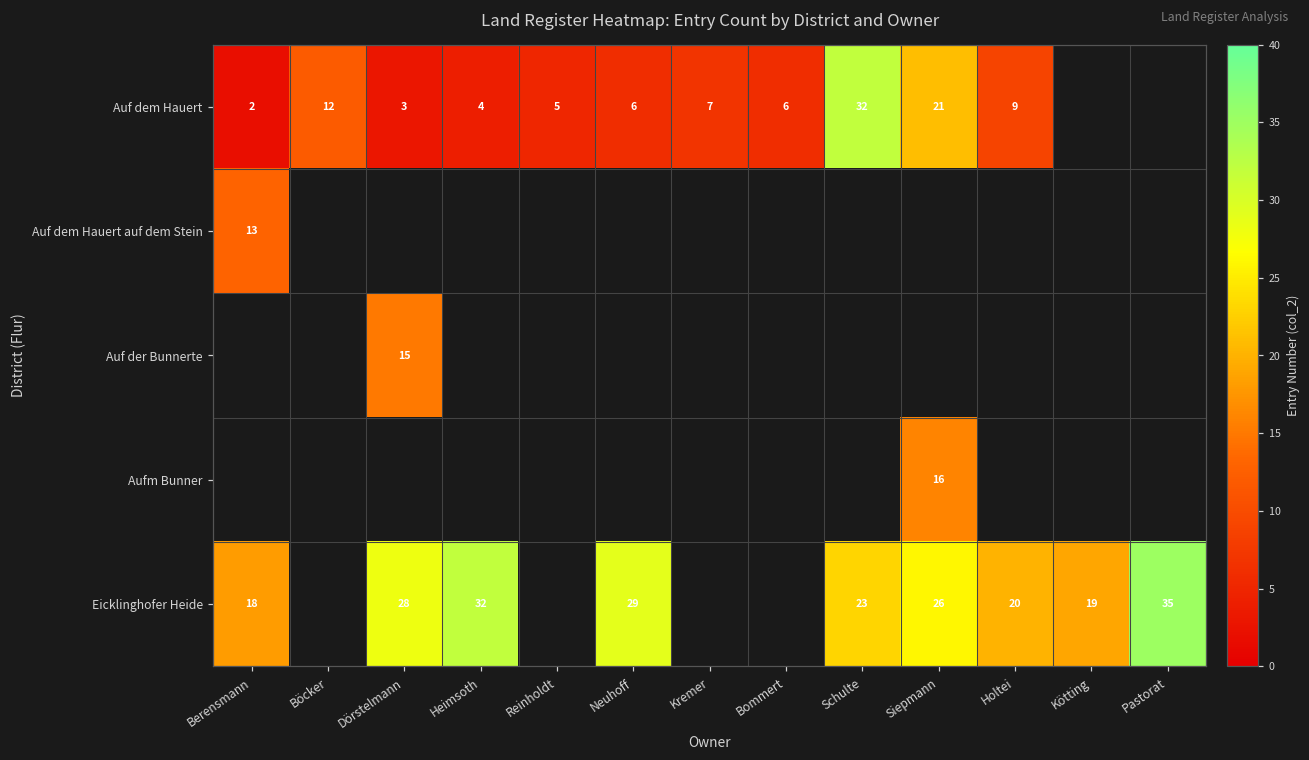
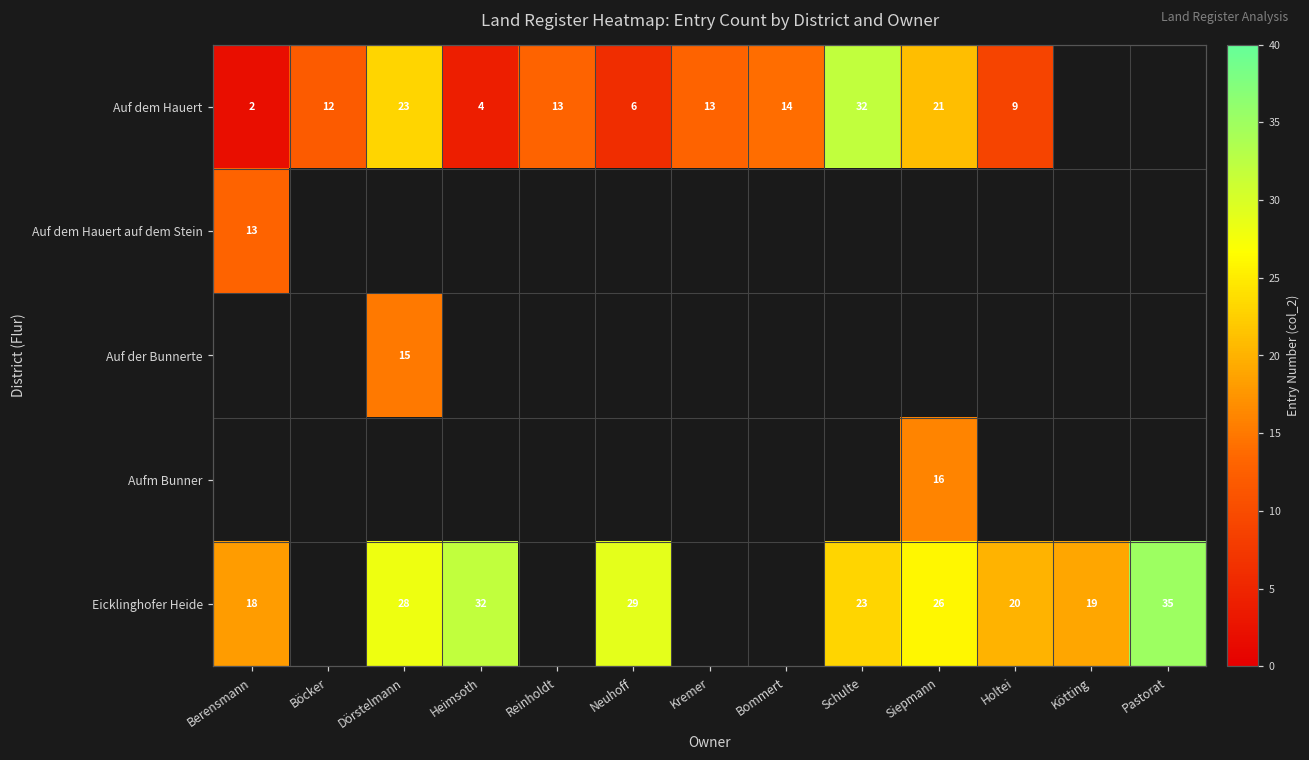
Auf dem Hauert, Dörstelmann: 3 -> 23
Auf dem Hauert, Reinholdt: 5 -> 13
Auf dem Hauert, Kremer: 7 -> 13
Auf dem Hauert, Bommert: 6 -> 14
